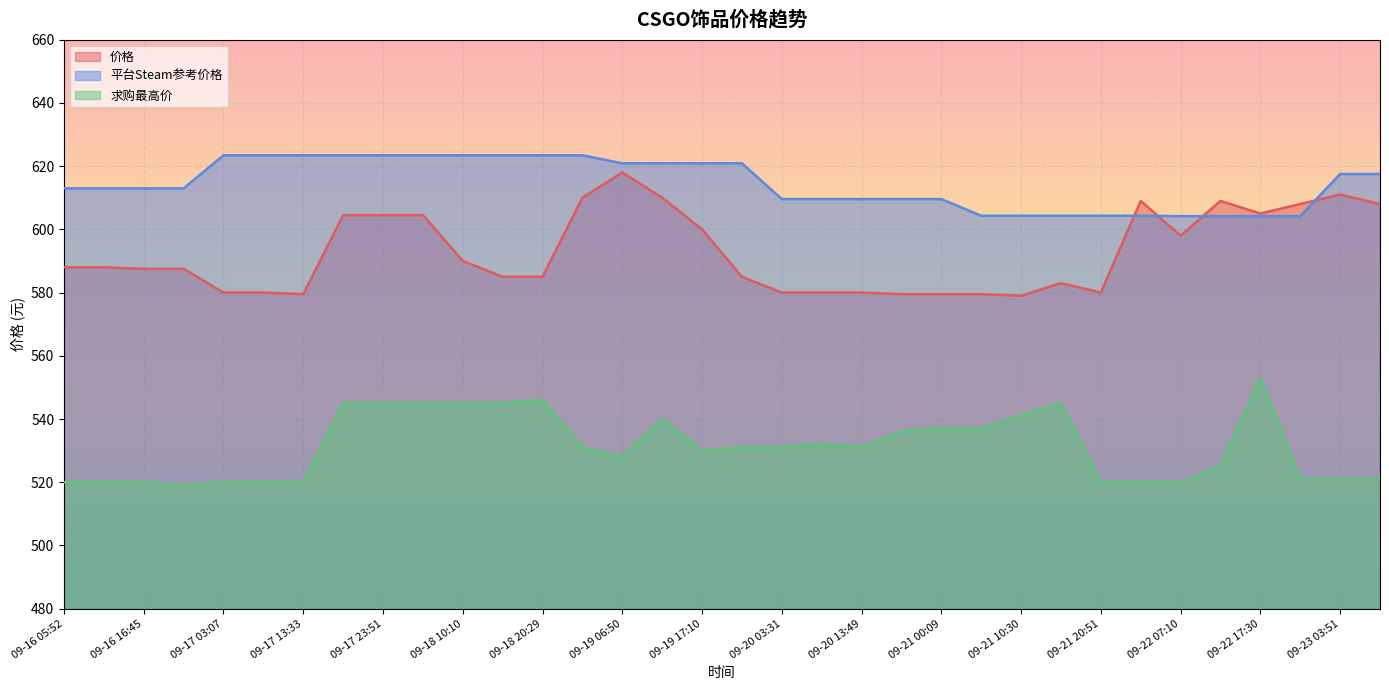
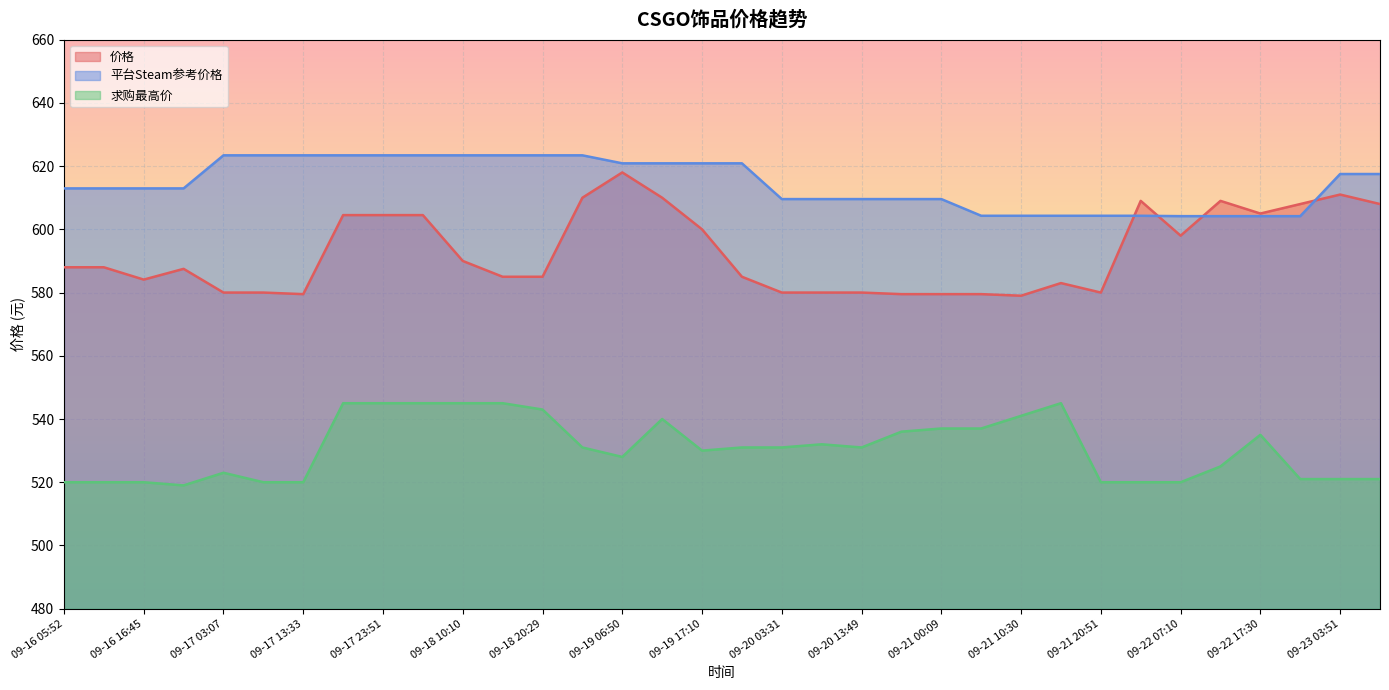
价格, 09-16 16:45: 588 -> 584
求购最高价, 09-17 03:07: 520 -> 523
求购最高价, 09-18 20:29: 546 -> 543
求购最高价, 09-22 17:30: 553 -> 535
